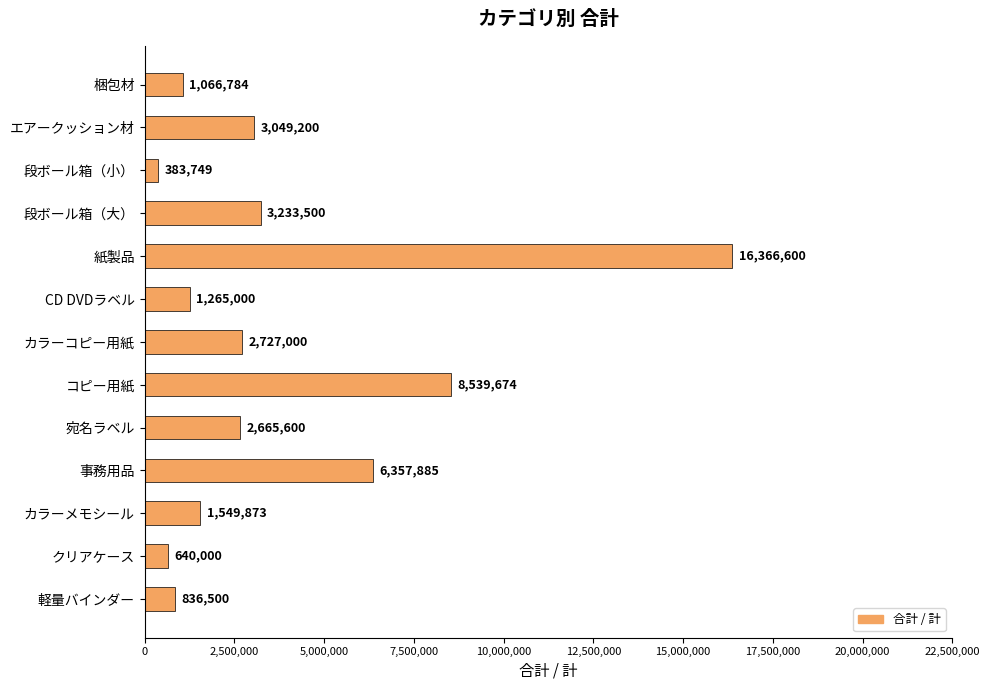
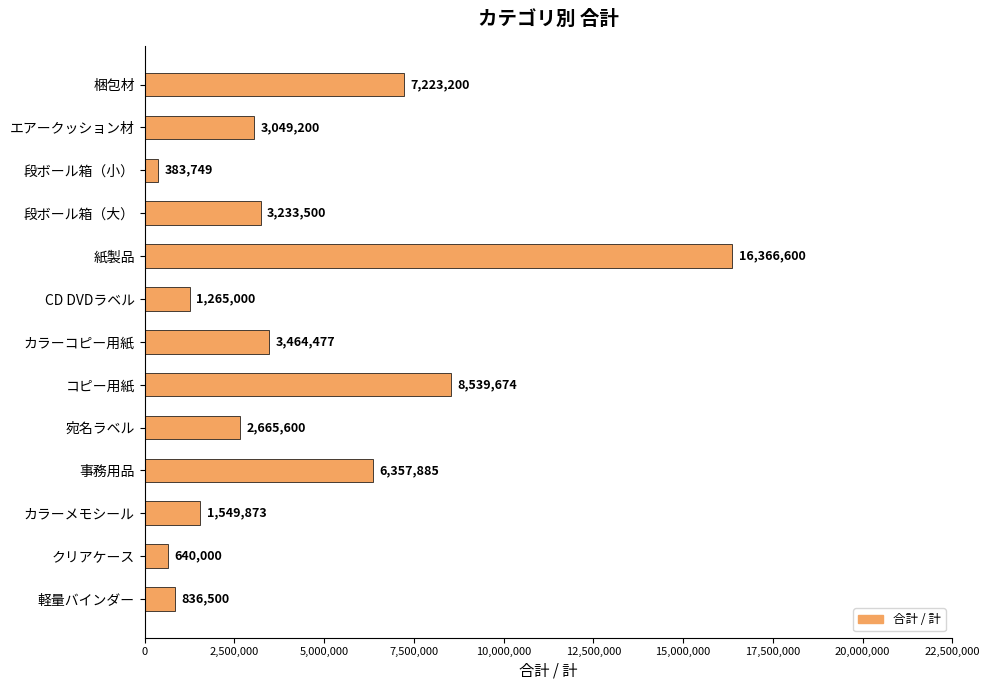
梱包材: 1,066,784 -> 7,223,200
カラーコピー用紙: 2,727,000 -> 3,464,477
